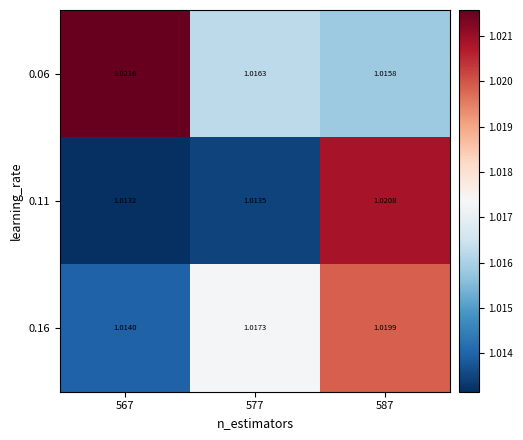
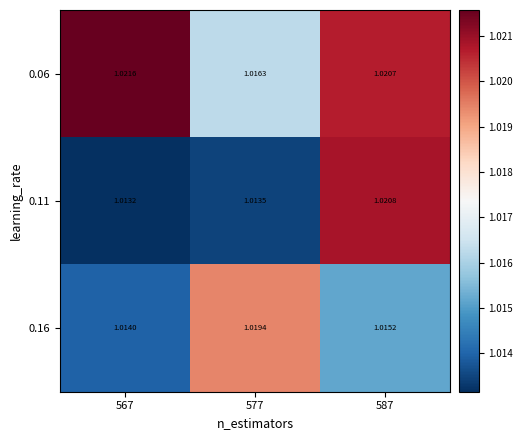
0.06, 587: 1.0158 -> 1.0207
0.16, 577: 1.0173 -> 1.0194
0.16, 587: 1.0199 -> 1.0152
